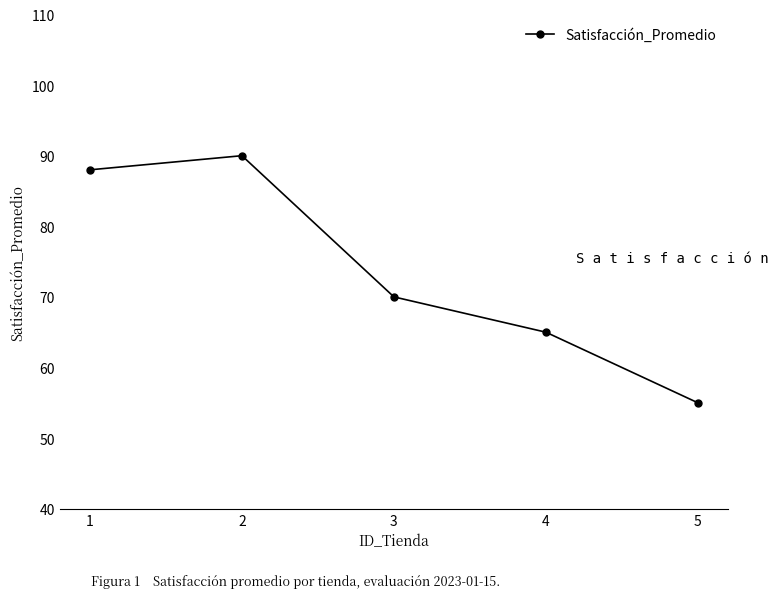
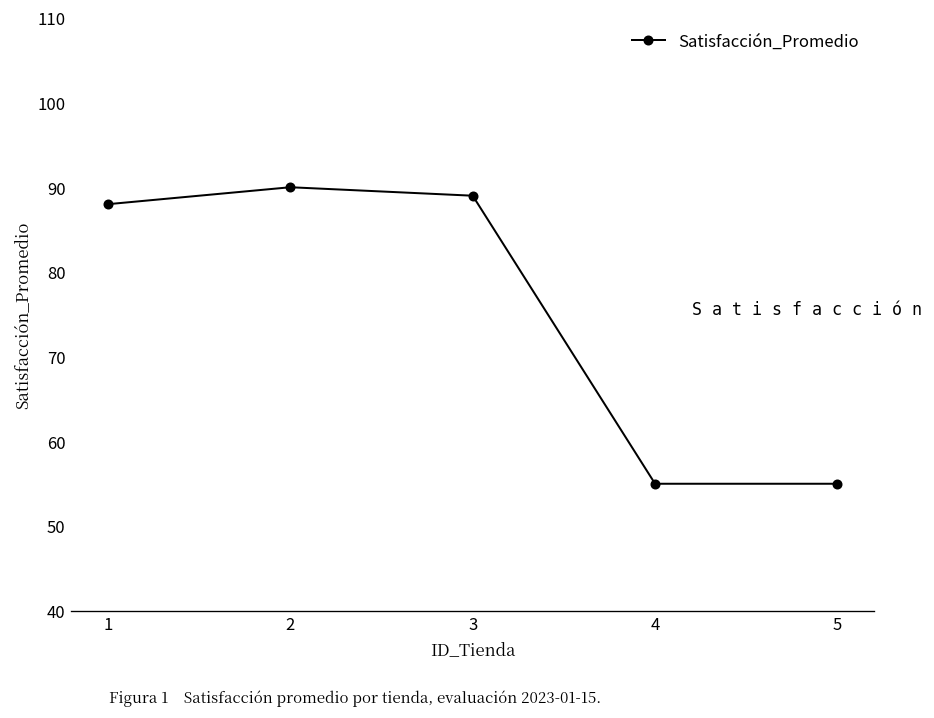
3: 70 -> 89
4: 65 -> 55
